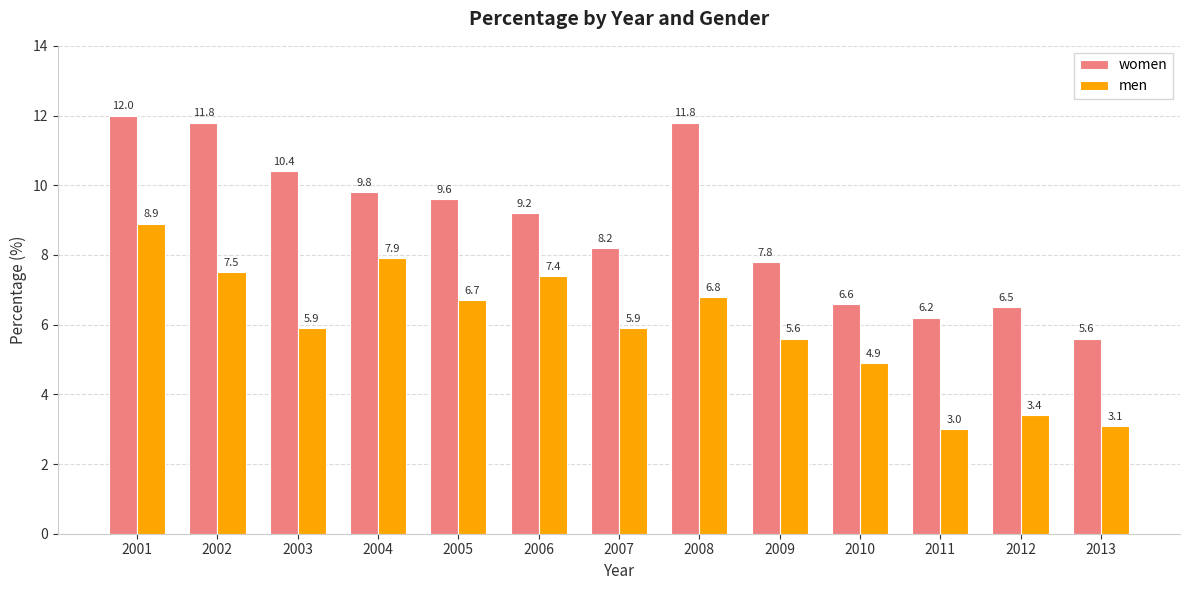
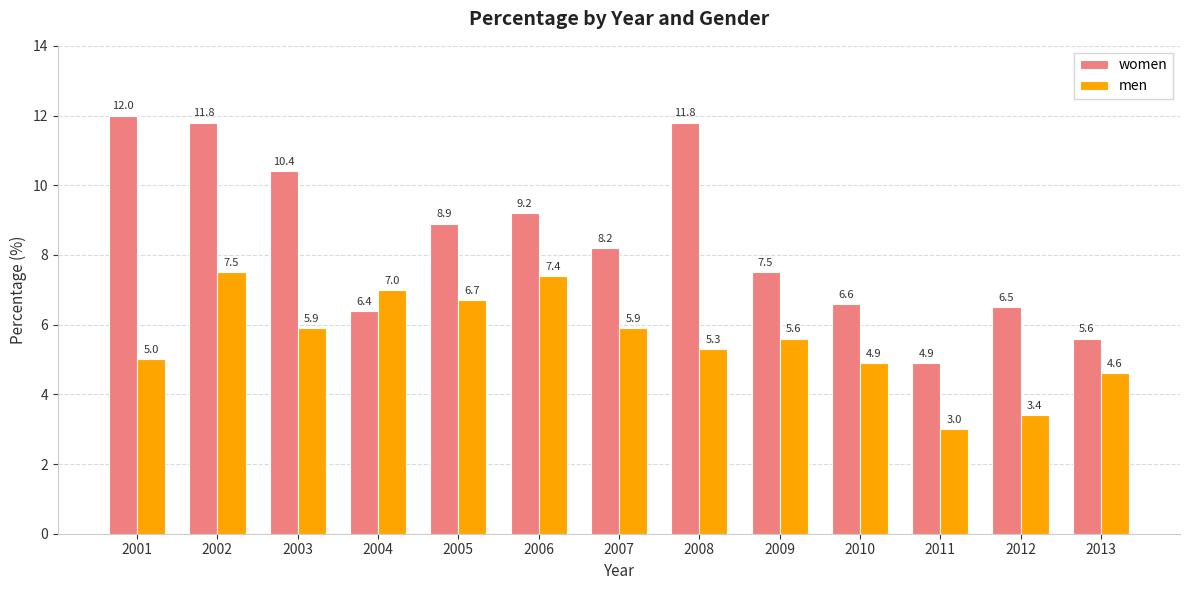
men, 2001: 8.9 -> 5.0
women, 2004: 9.8 -> 6.4
men, 2004: 7.9 -> 7.0
women, 2005: 9.6 -> 8.9
men, 2008: 6.8 -> 5.3
women, 2009: 7.8 -> 7.5
women, 2011: 6.2 -> 4.9
men, 2013: 3.1 -> 4.6
